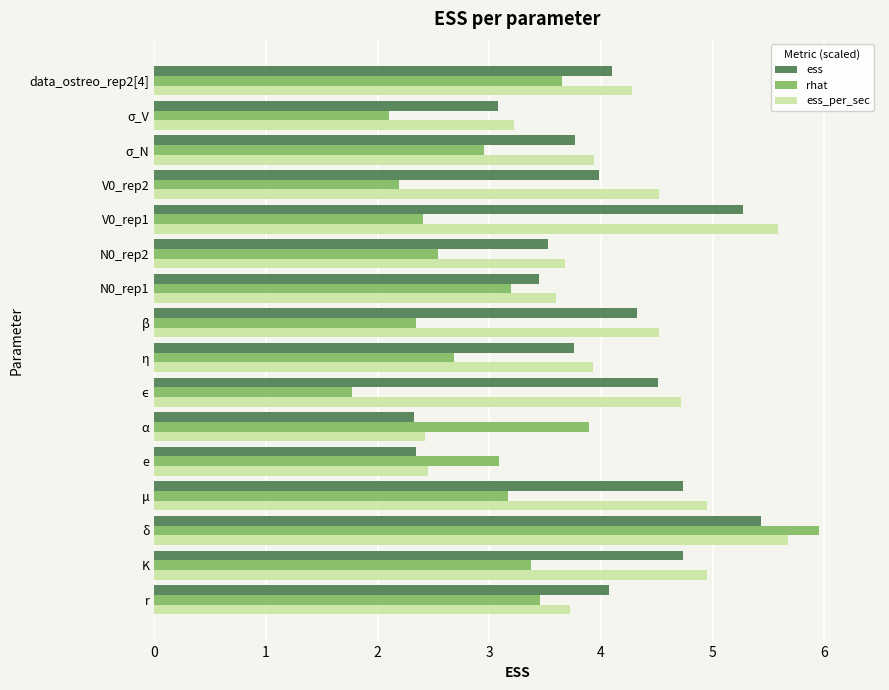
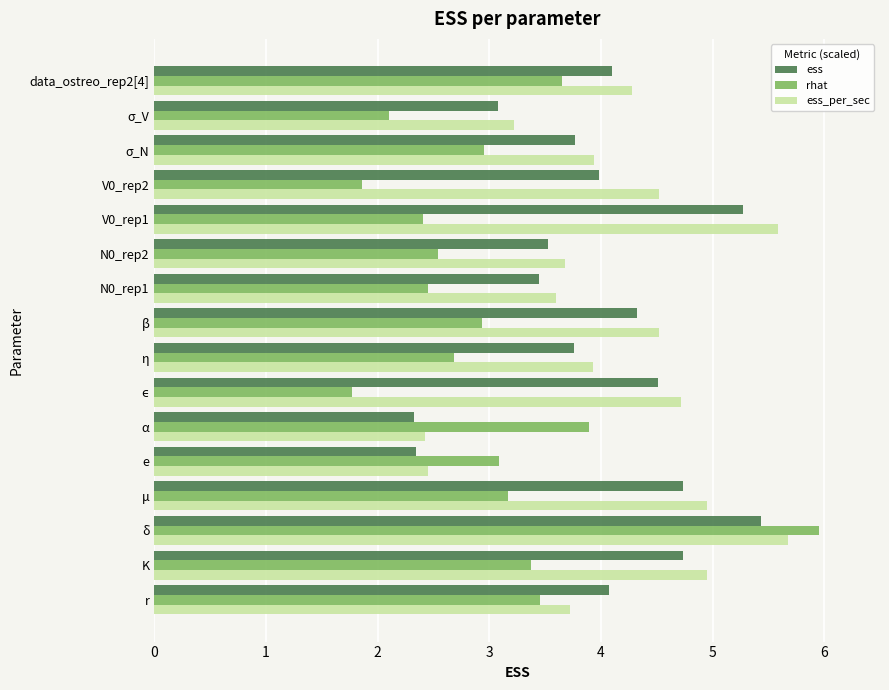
rhat, V0_rep2: 2.19 -> 1.86
rhat, N0_rep1: 3.20 -> 2.45
rhat, β: 2.34 -> 2.93
